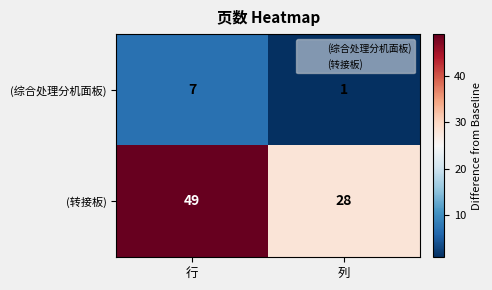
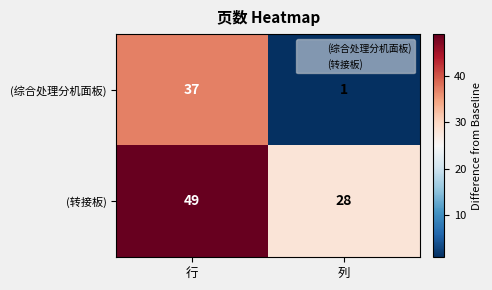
(综合处理分机面板), 行: 7 -> 37
